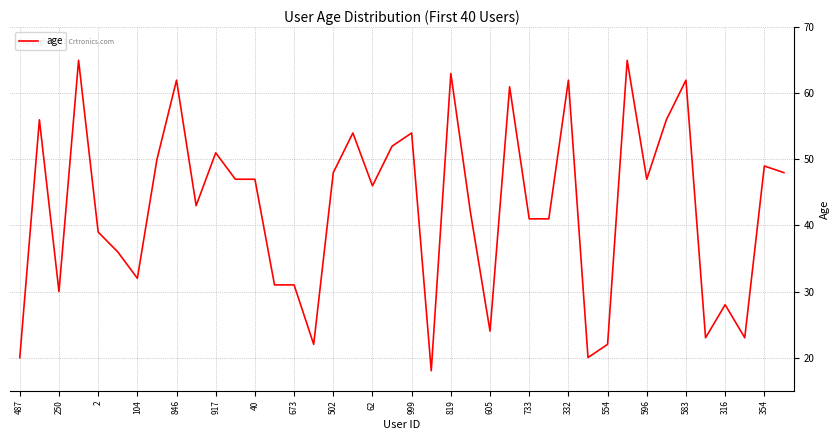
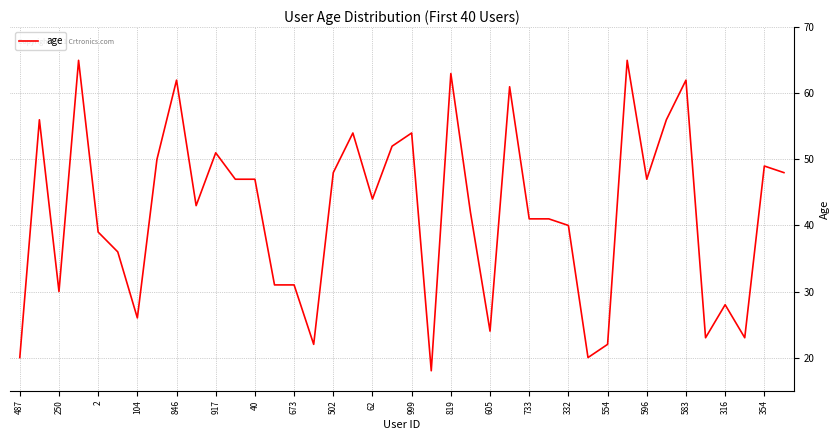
104: 32 -> 26
62: 46 -> 44
332: 62 -> 40
